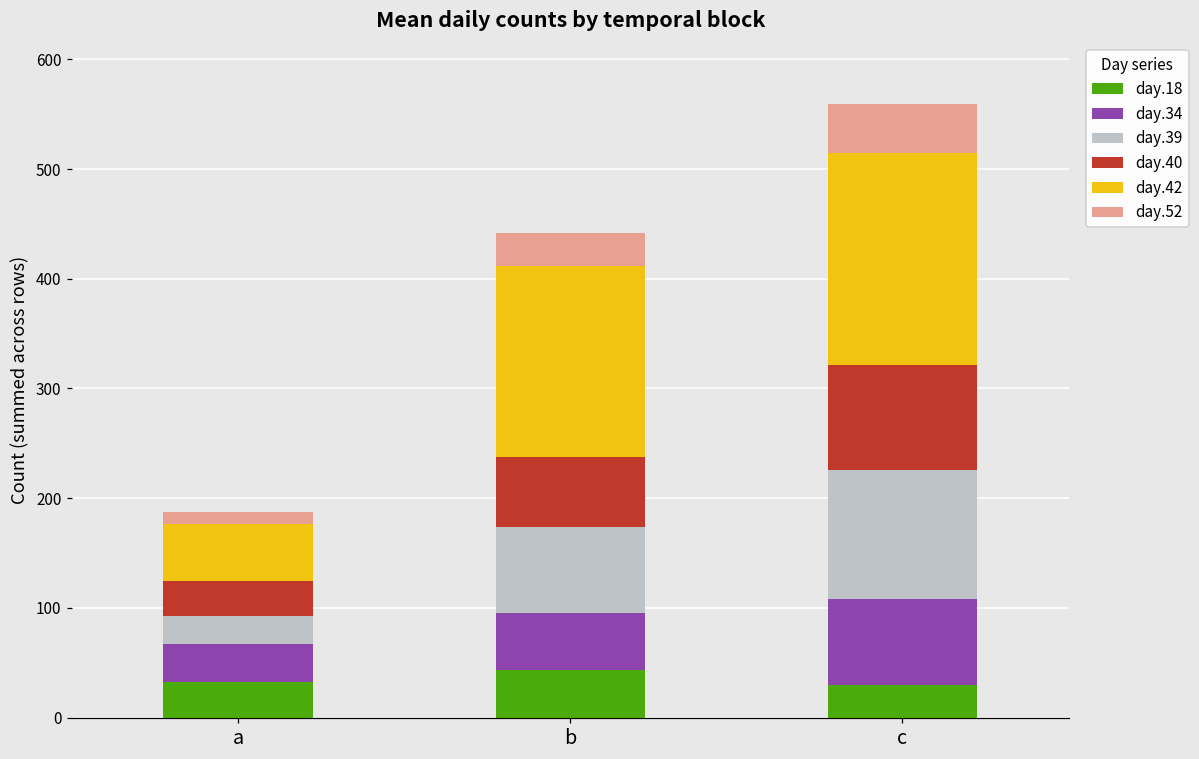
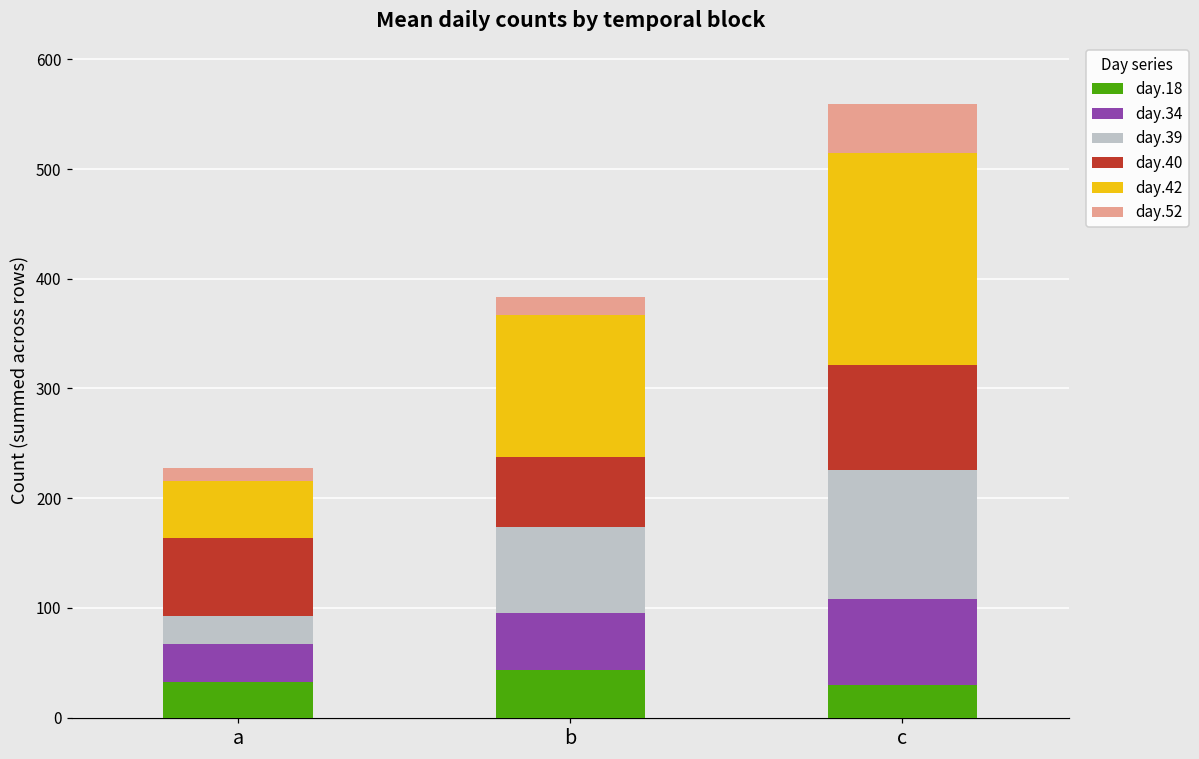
day.40, a: 30 -> 70
day.42, b: 170 -> 130
day.52, b: 30 -> 20
